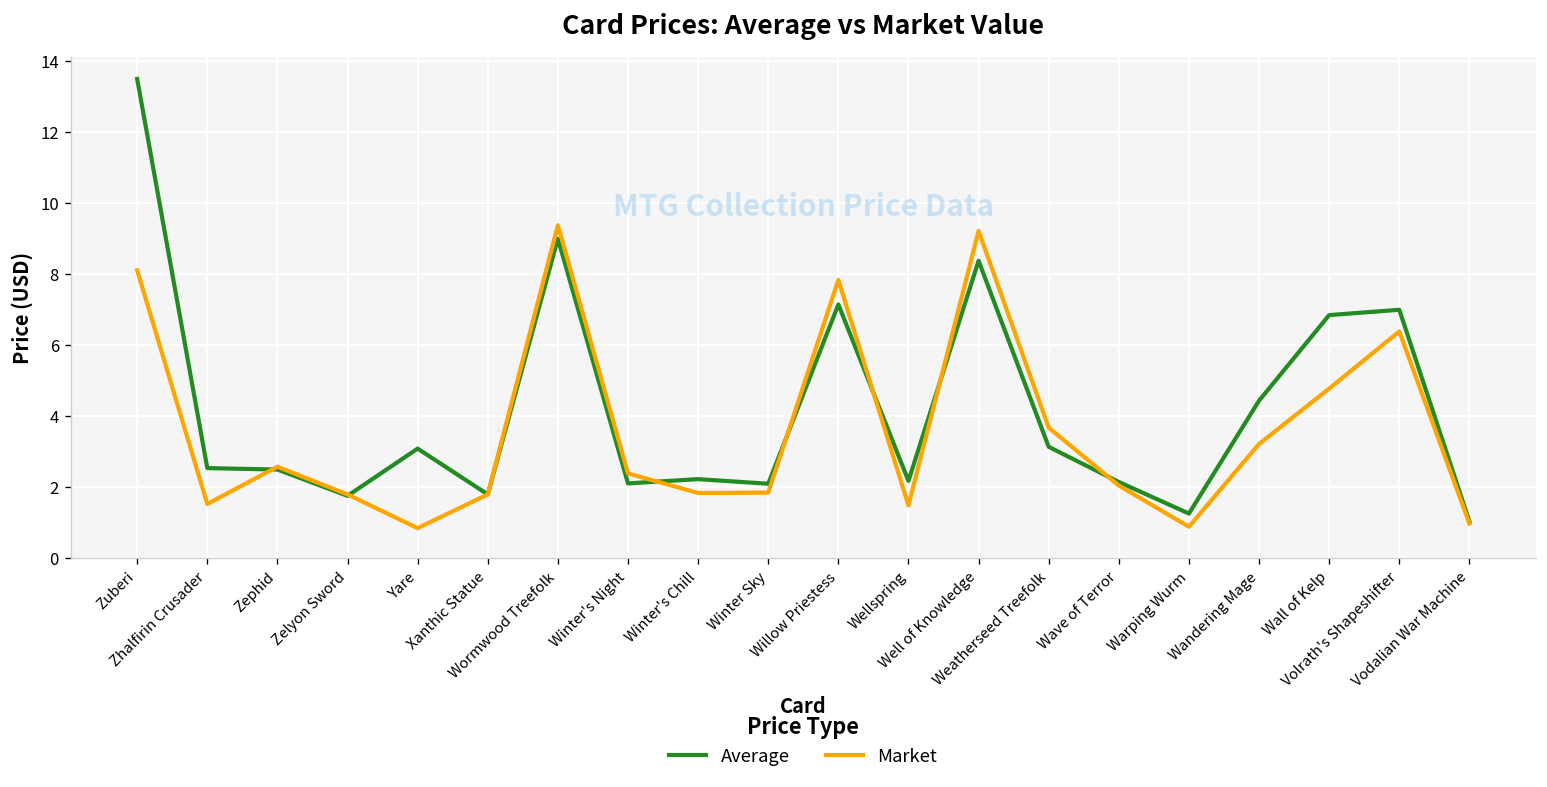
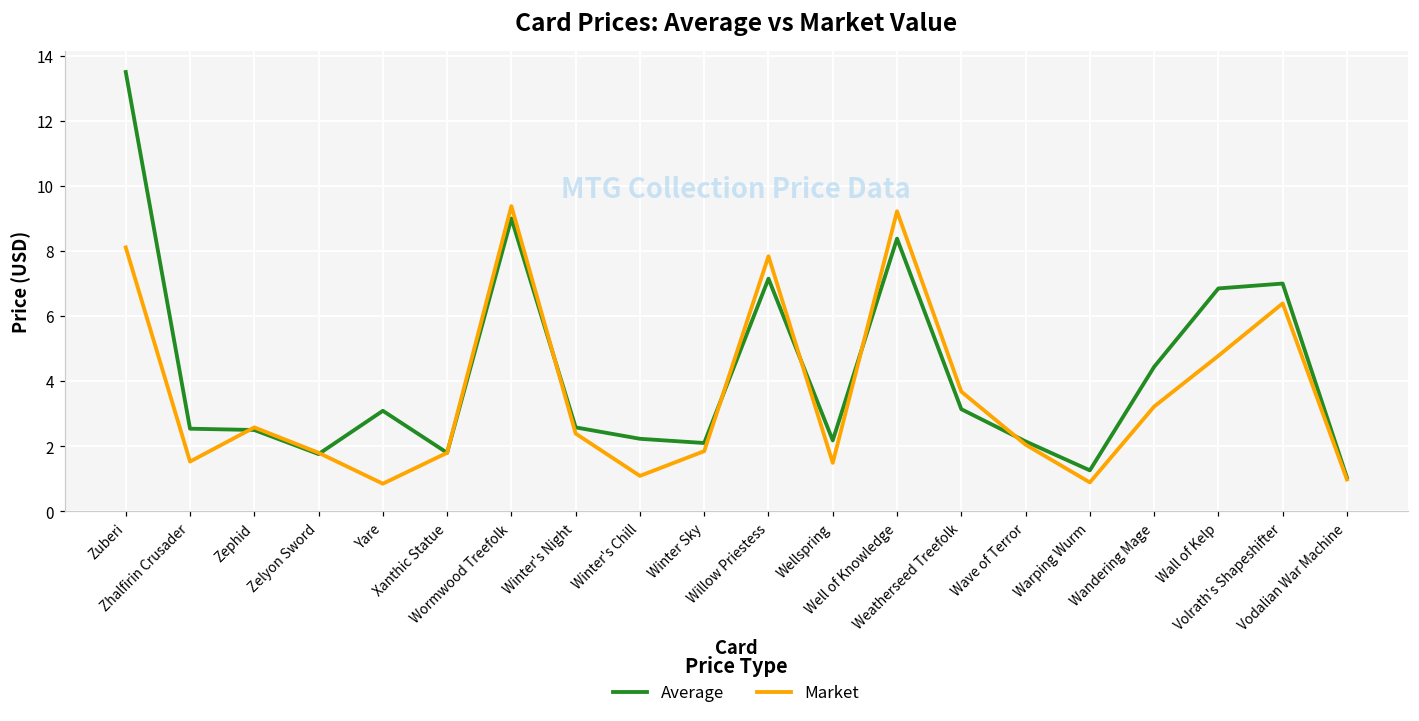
Average, Winter's Night: 2.1 -> 2.6
Market, Winter's Chill: 1.8 -> 1.1
